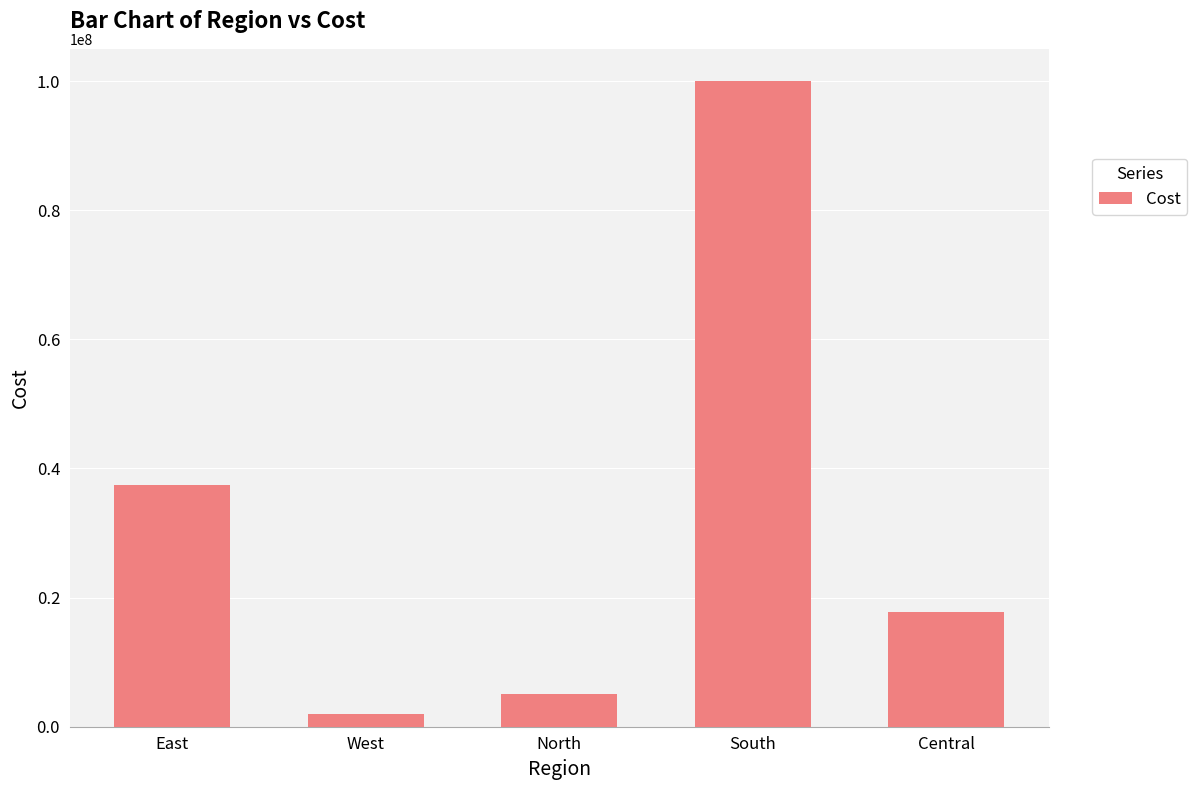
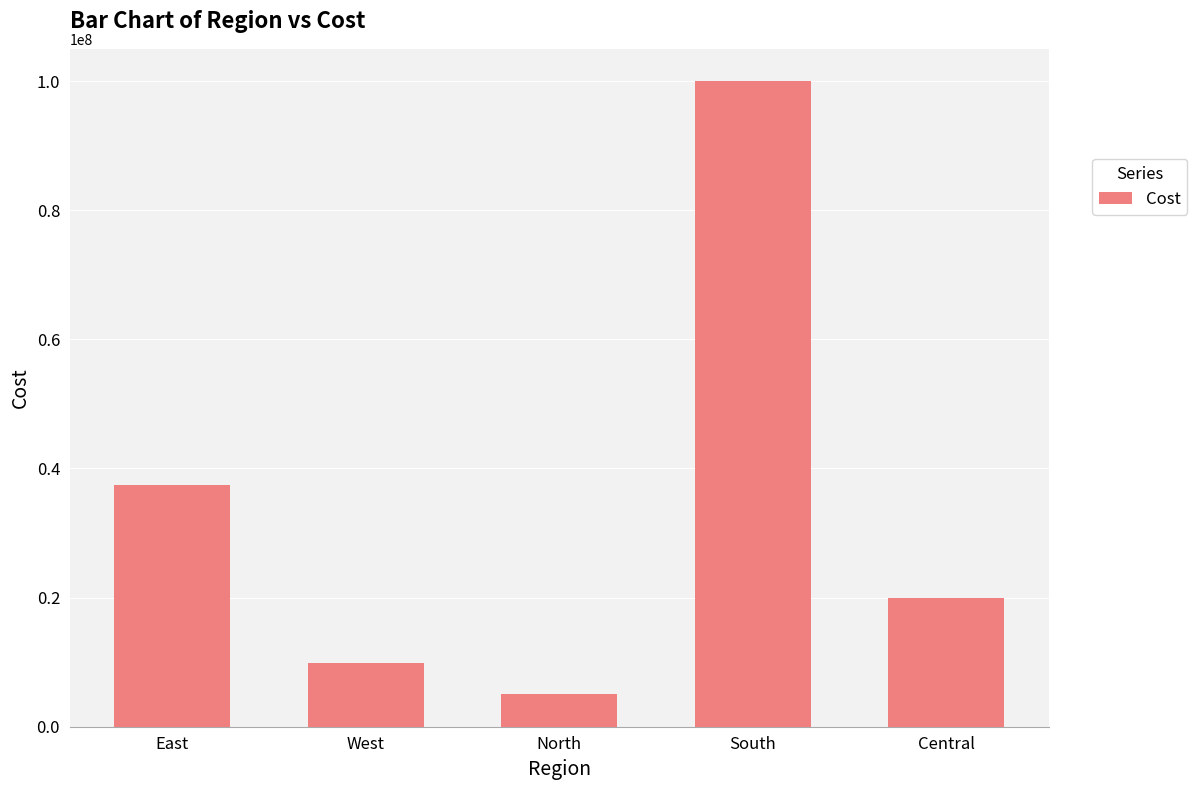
West: 2000000 -> 10000000
Central: 18000000 -> 20000000
